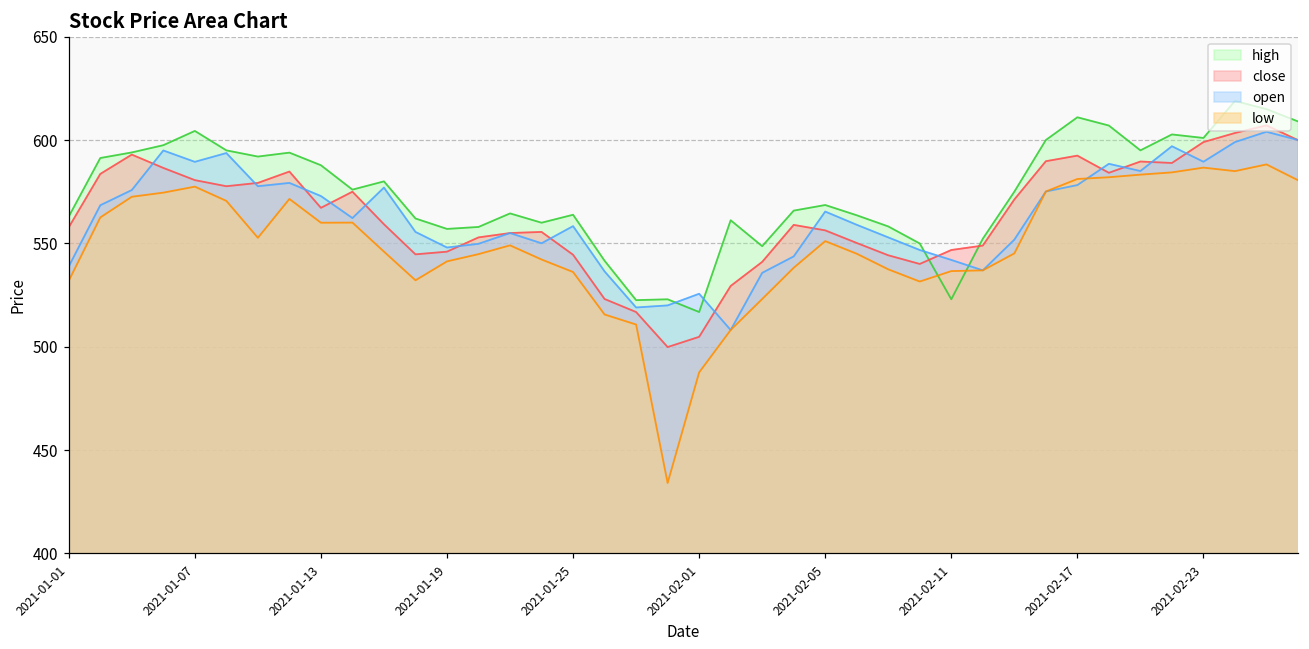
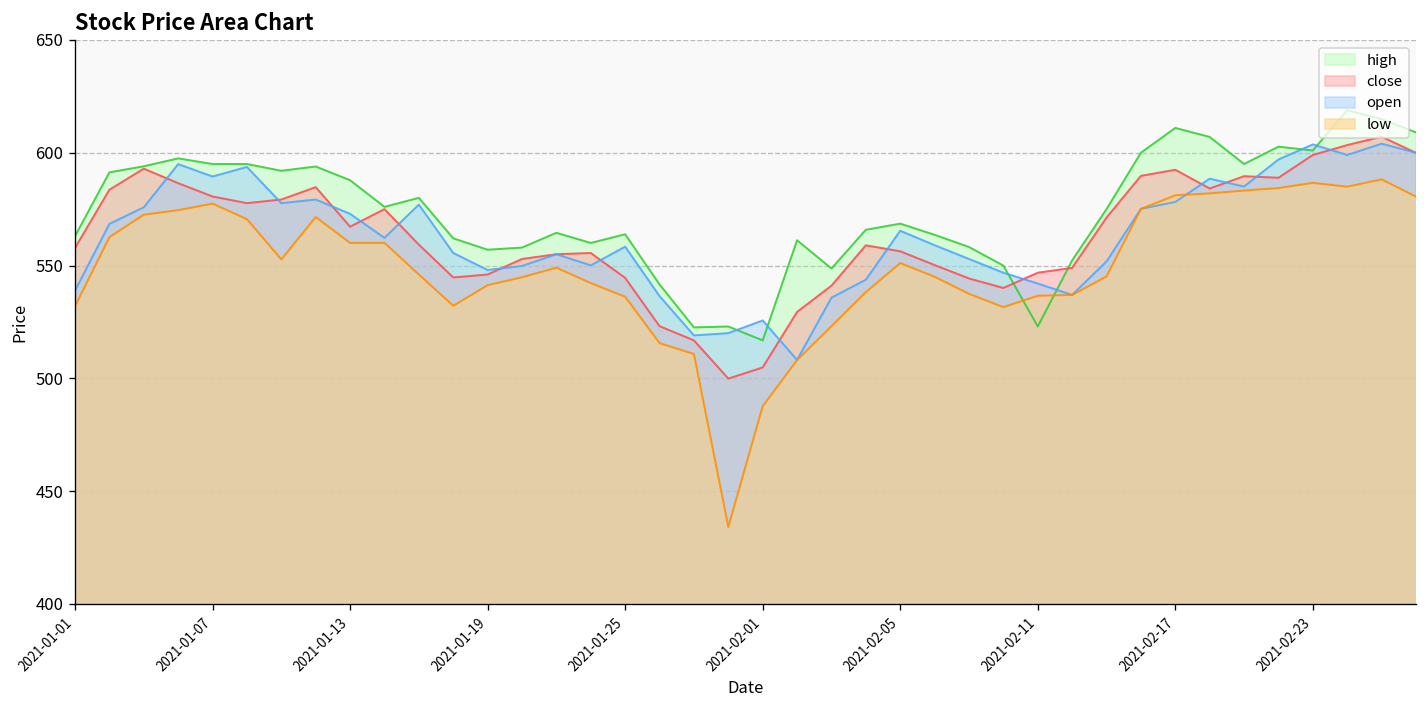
high, 2021-01-07: 604 -> 595
open, 2021-02-23: 590 -> 604
